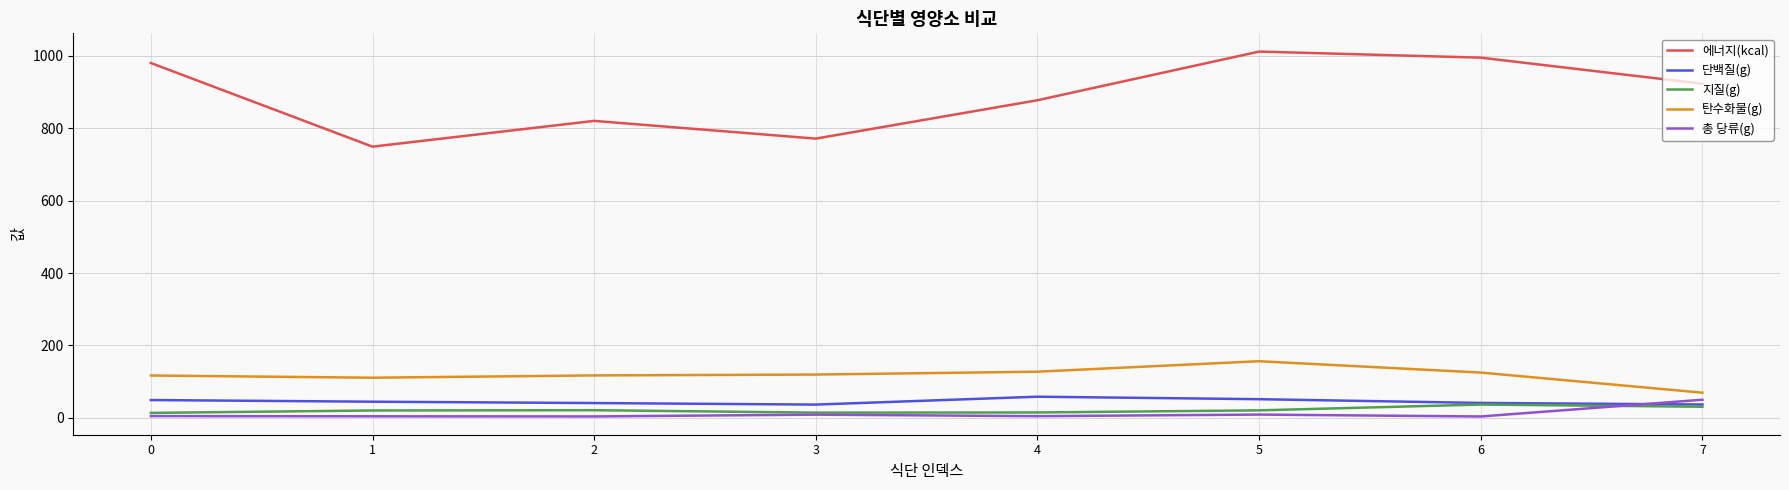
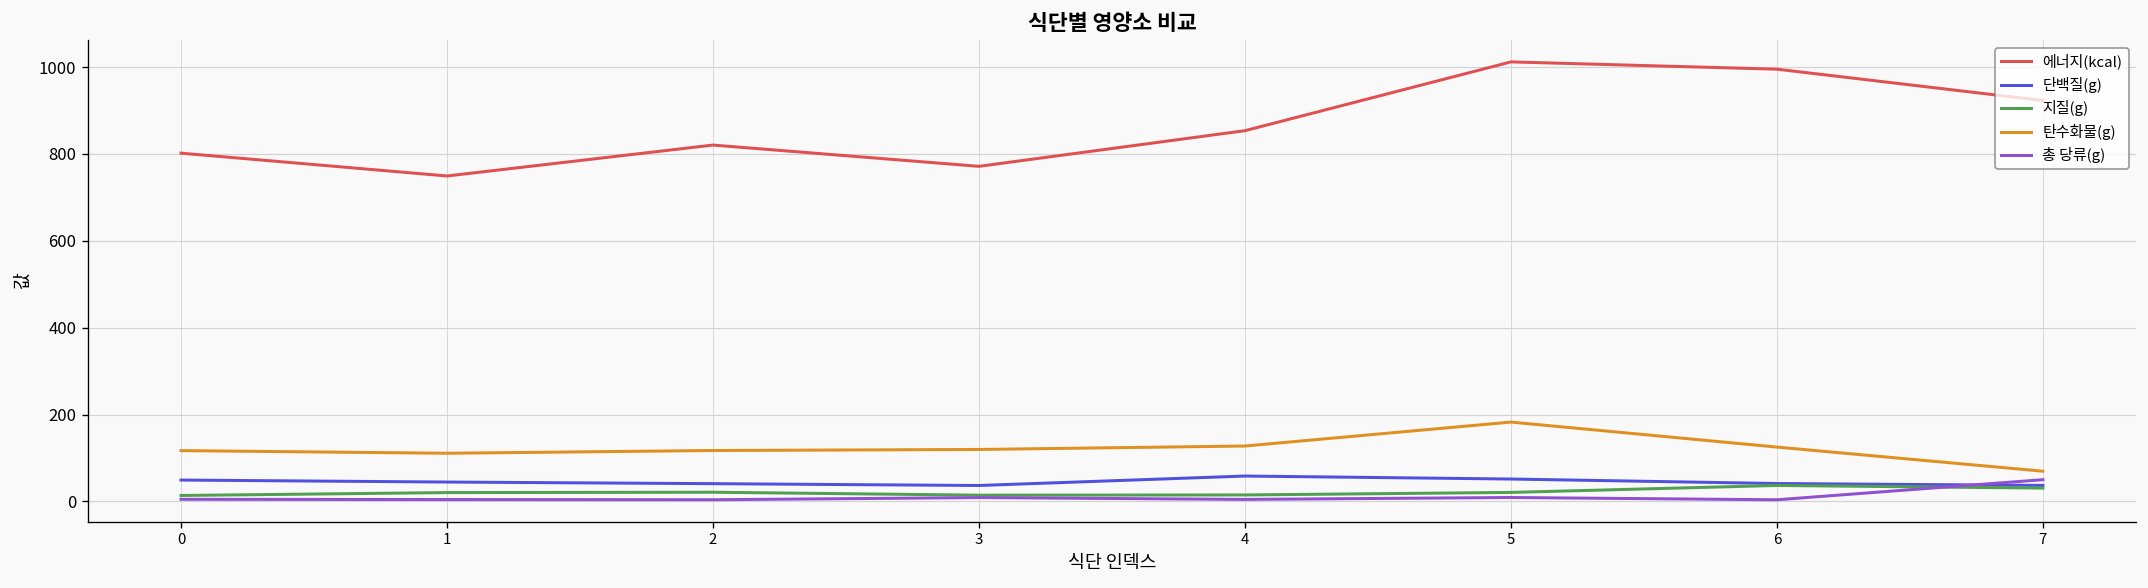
에너지(kcal), 0: 980 -> 800
에너지(kcal), 4: 880 -> 850
탄수화물(g), 5: 160 -> 180
